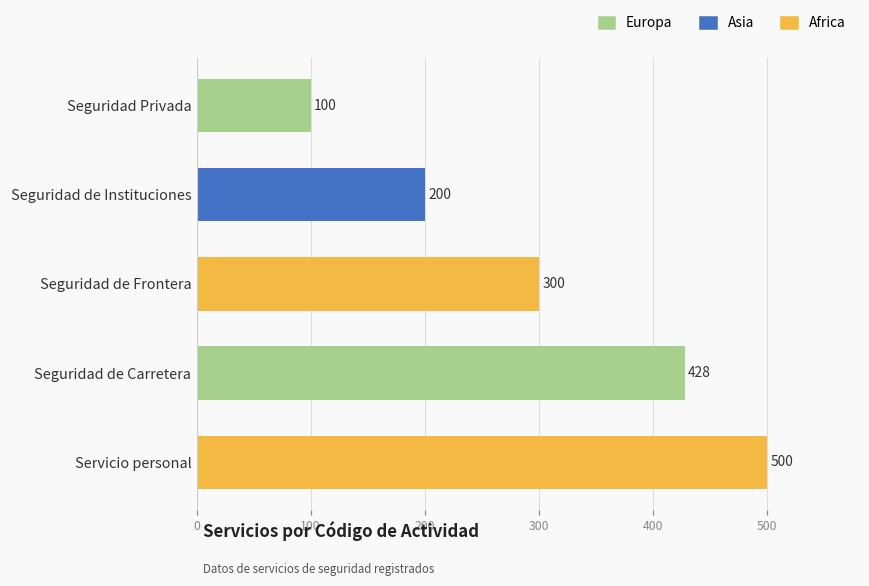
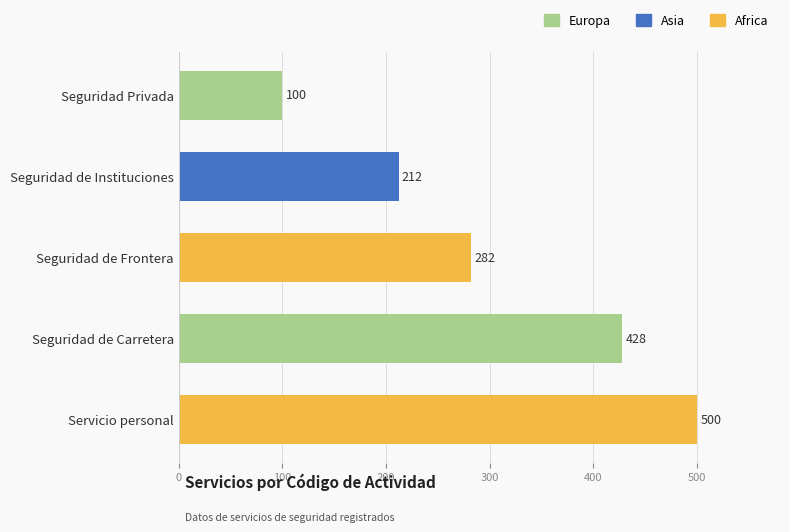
Seguridad de Instituciones: 200 -> 212
Seguridad de Frontera: 300 -> 282
